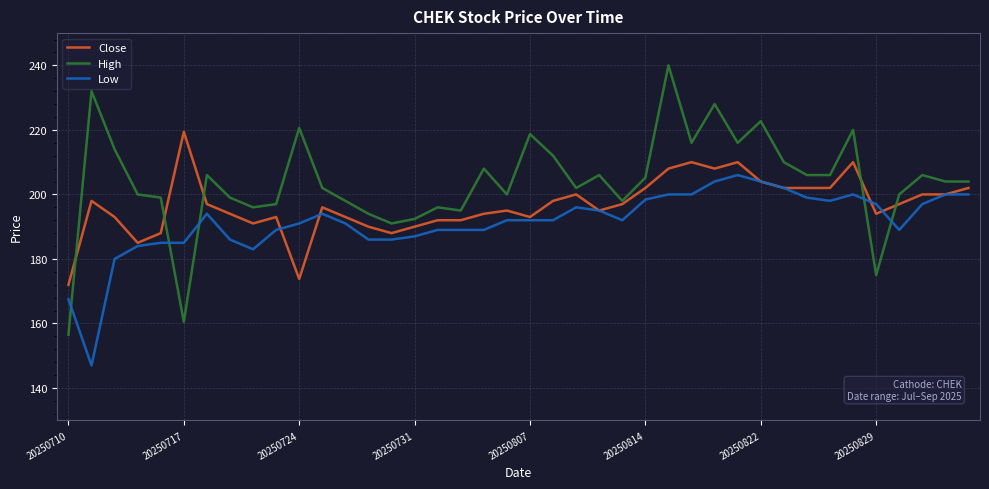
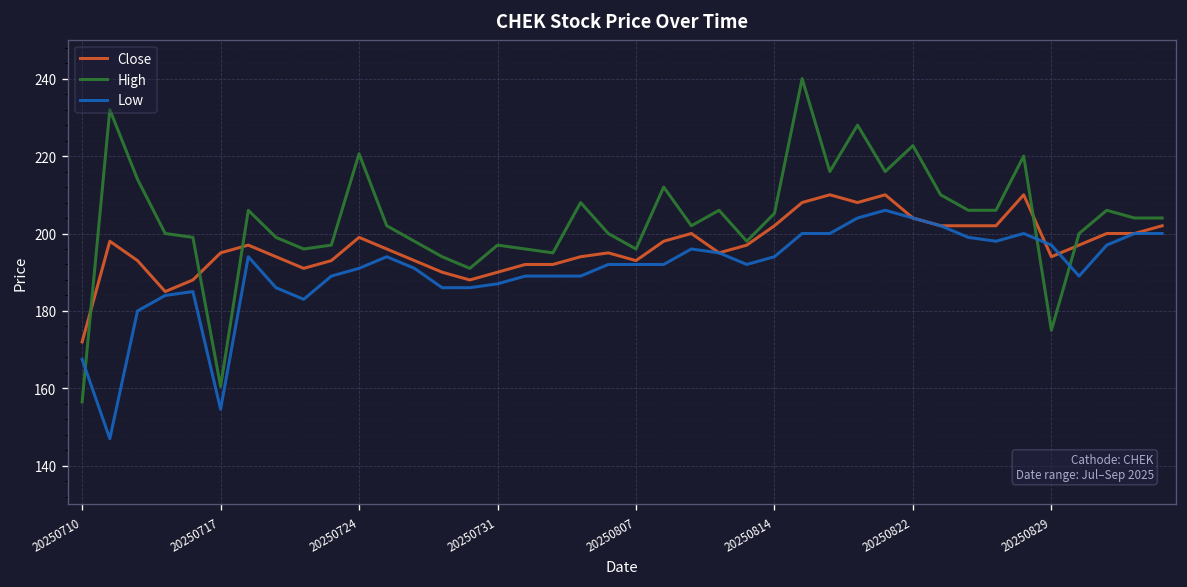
Close, 20250717: 219 -> 195
Low, 20250717: 185 -> 155
Close, 20250724: 174 -> 199
High, 20250731: 192 -> 197
High, 20250807: 219 -> 196
Low, 20250814: 198 -> 194
